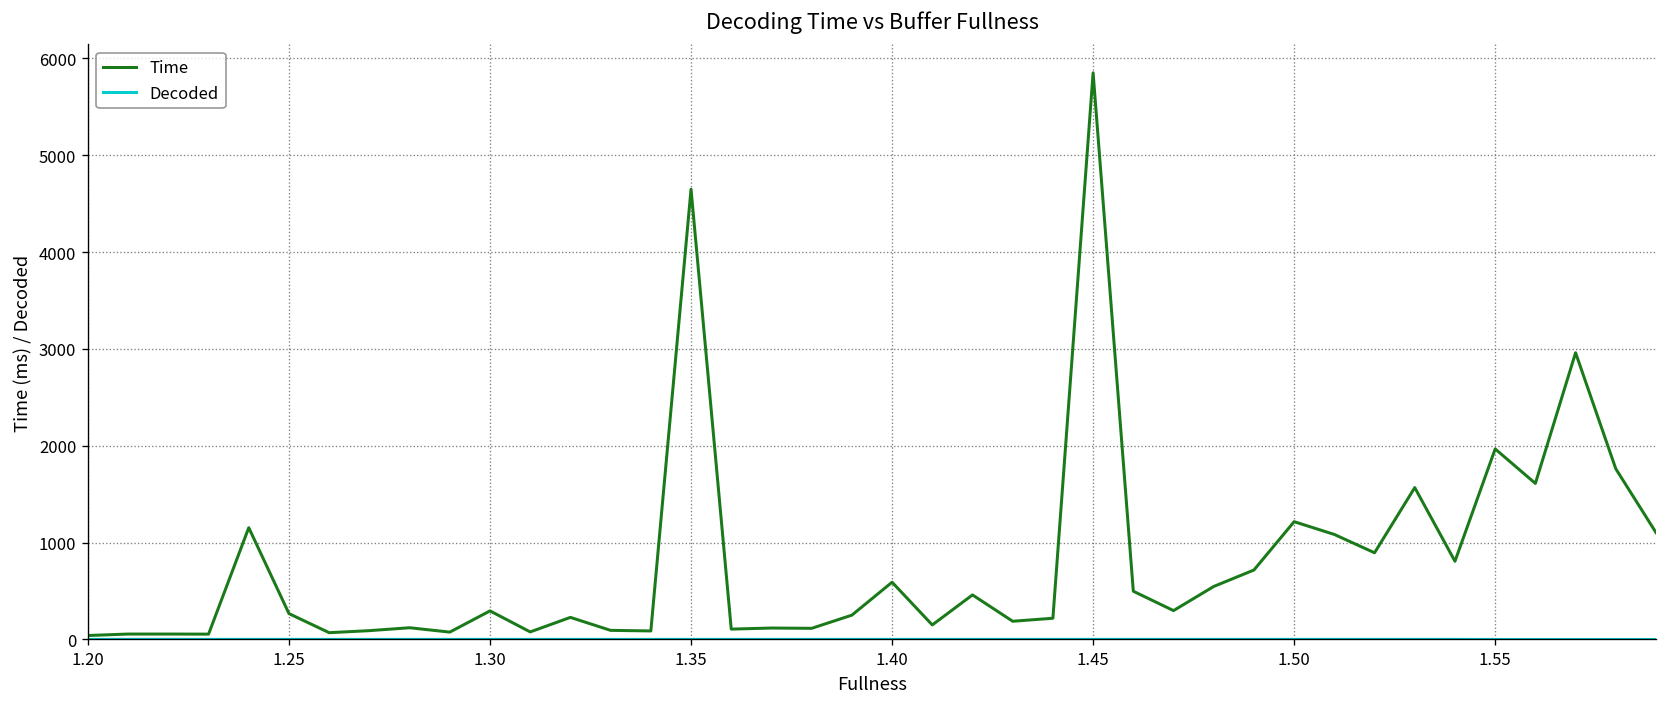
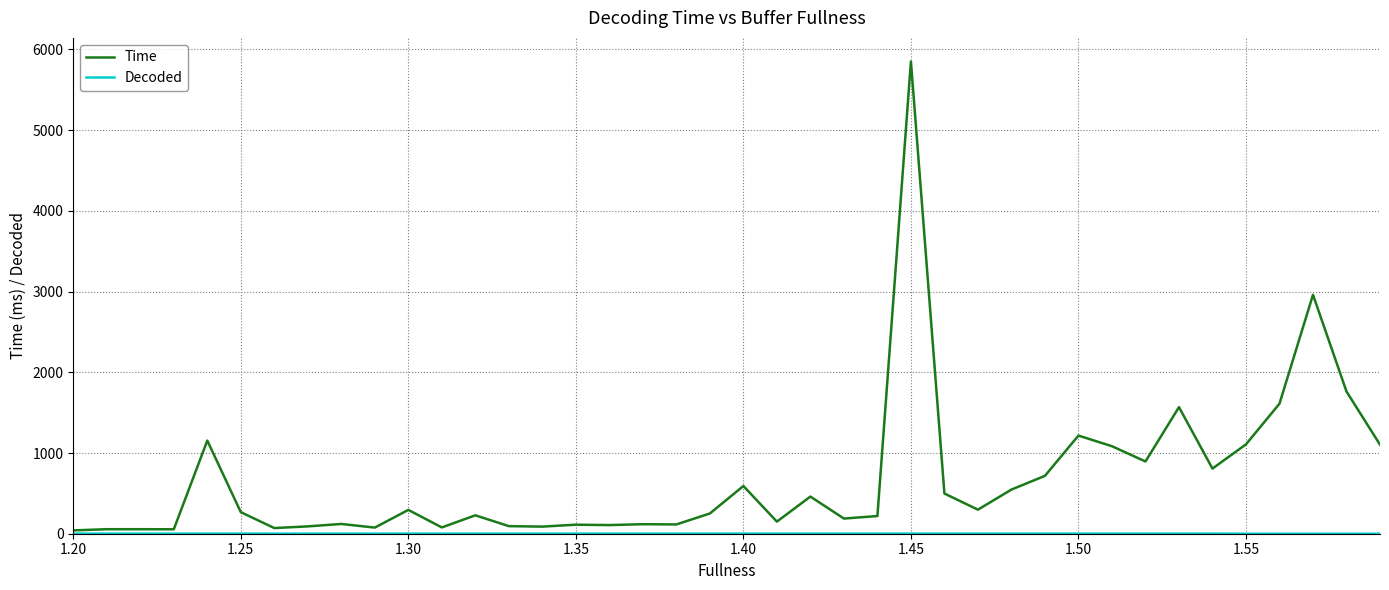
Time, 1.35: 4600 -> 100
Time, 1.55: 2000 -> 1100
